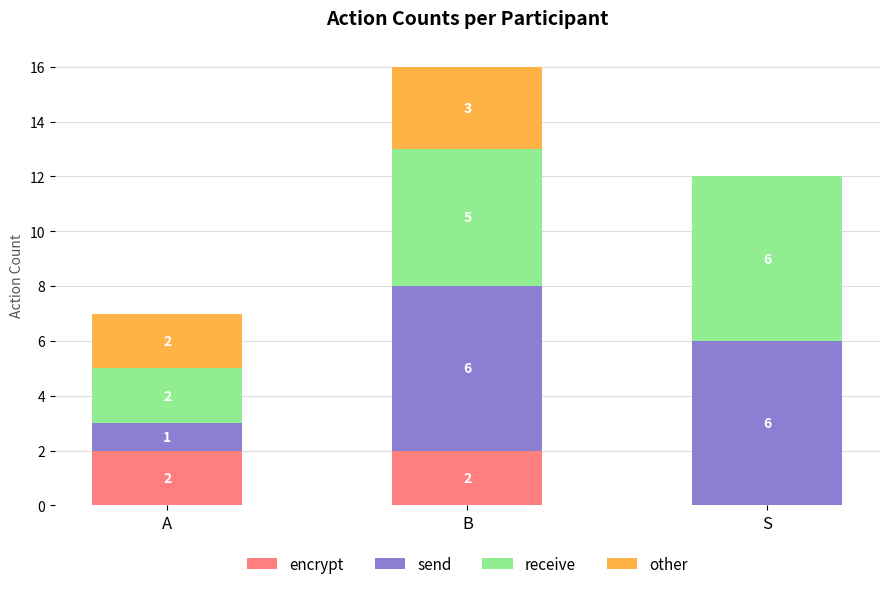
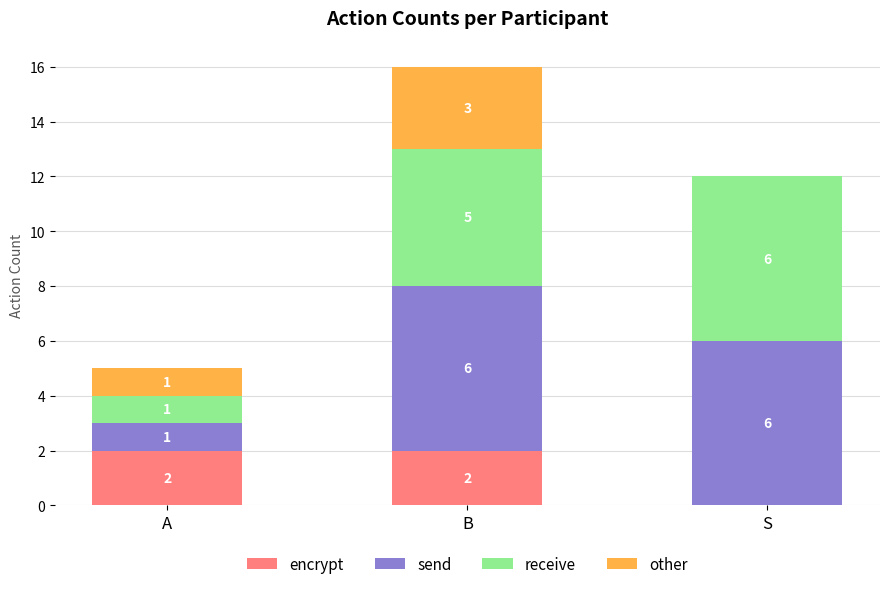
receive, A: 2 -> 1
other, A: 2 -> 1
